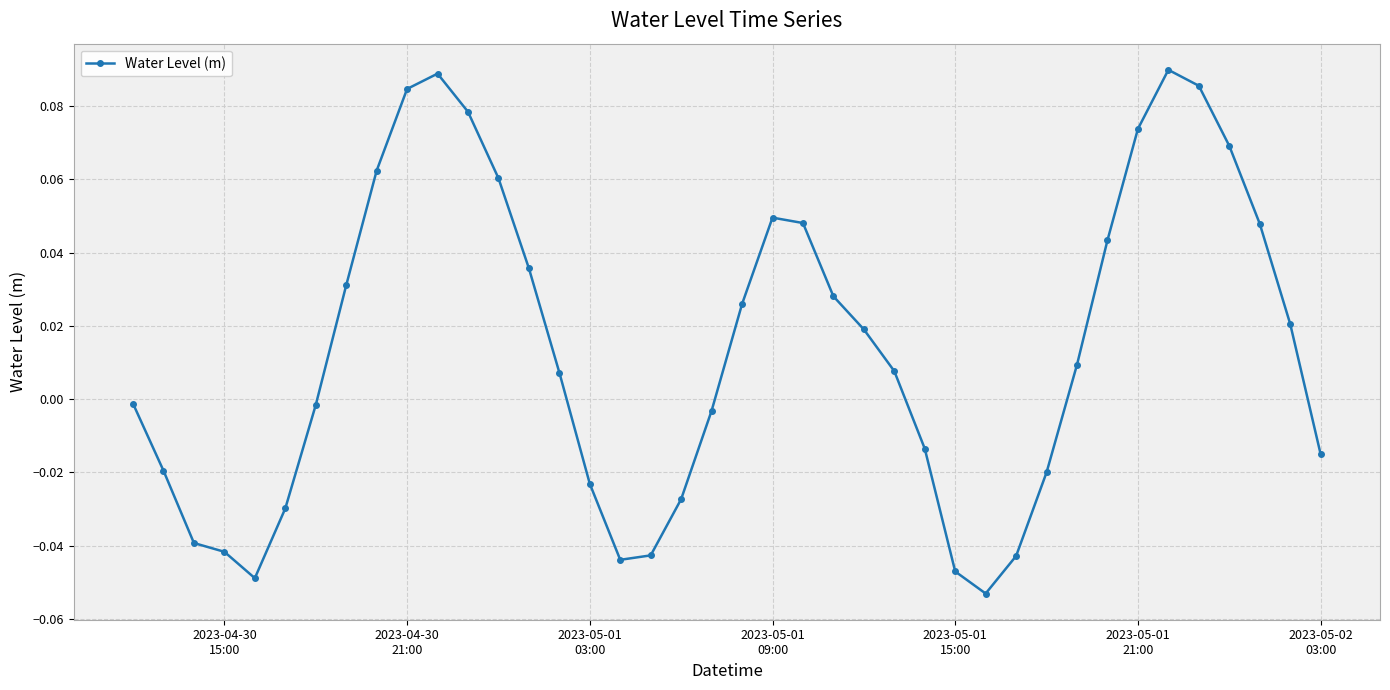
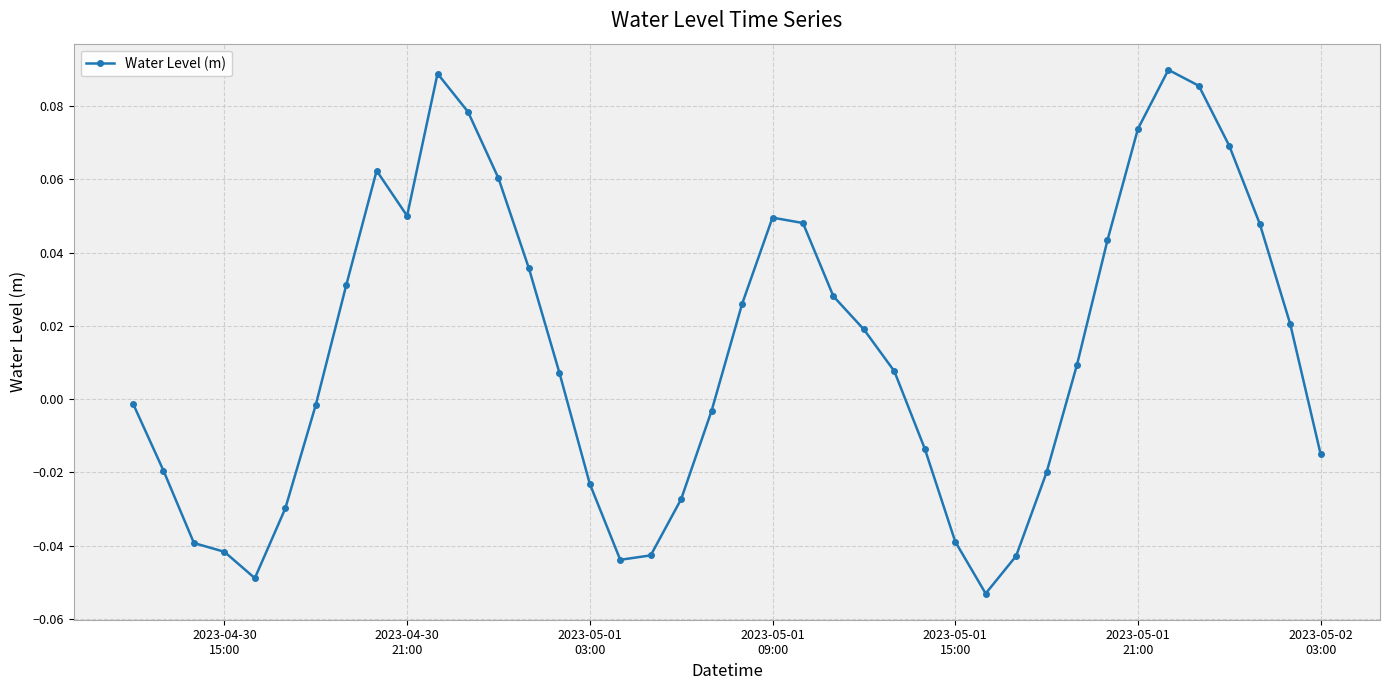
2023-04-30 21:00: 0.085 -> 0.050
2023-05-01 15:00: -0.047 -> -0.039
